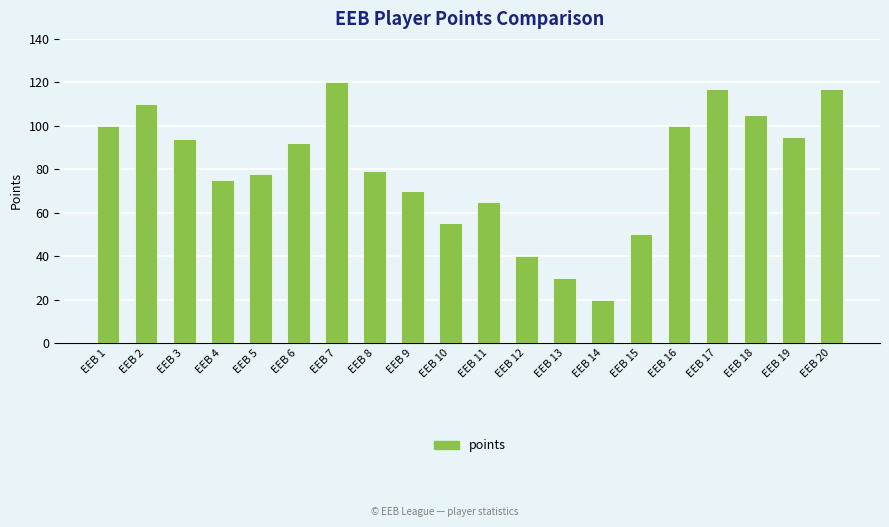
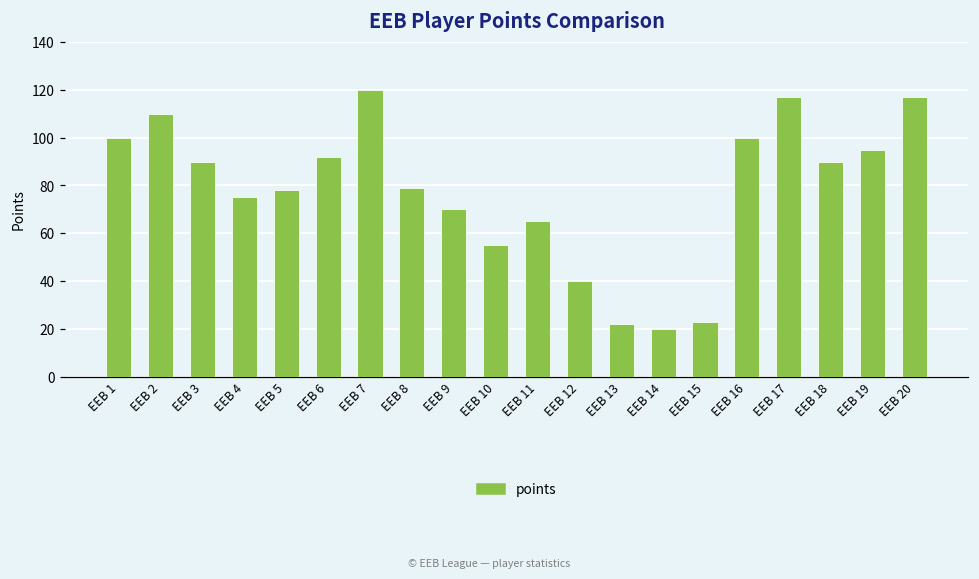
EEB 3: 94 -> 90
EEB 13: 30 -> 22
EEB 15: 50 -> 23
EEB 18: 105 -> 90
